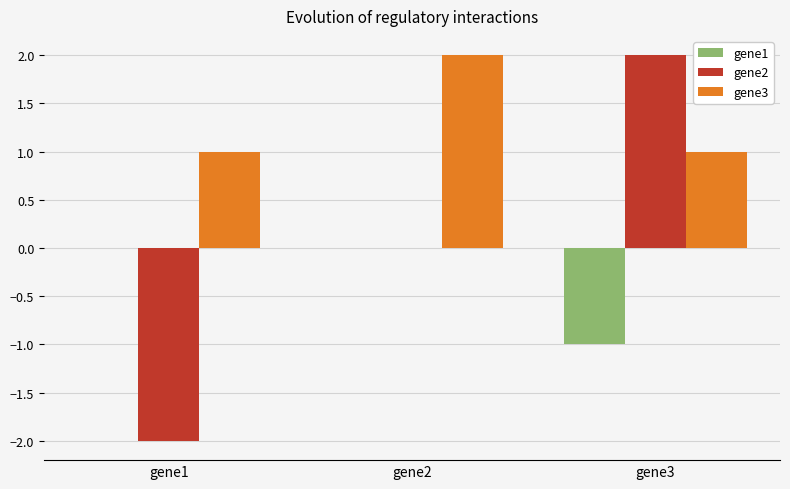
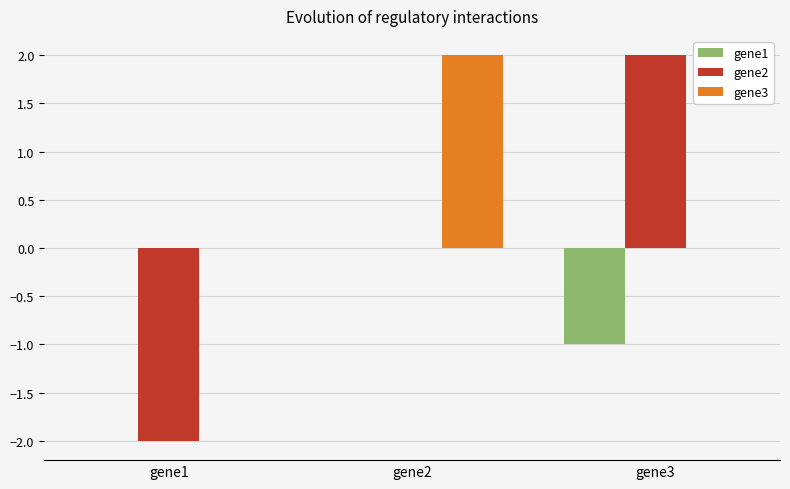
gene3, gene1: 1 -> 0
gene3, gene3: 1 -> 0
